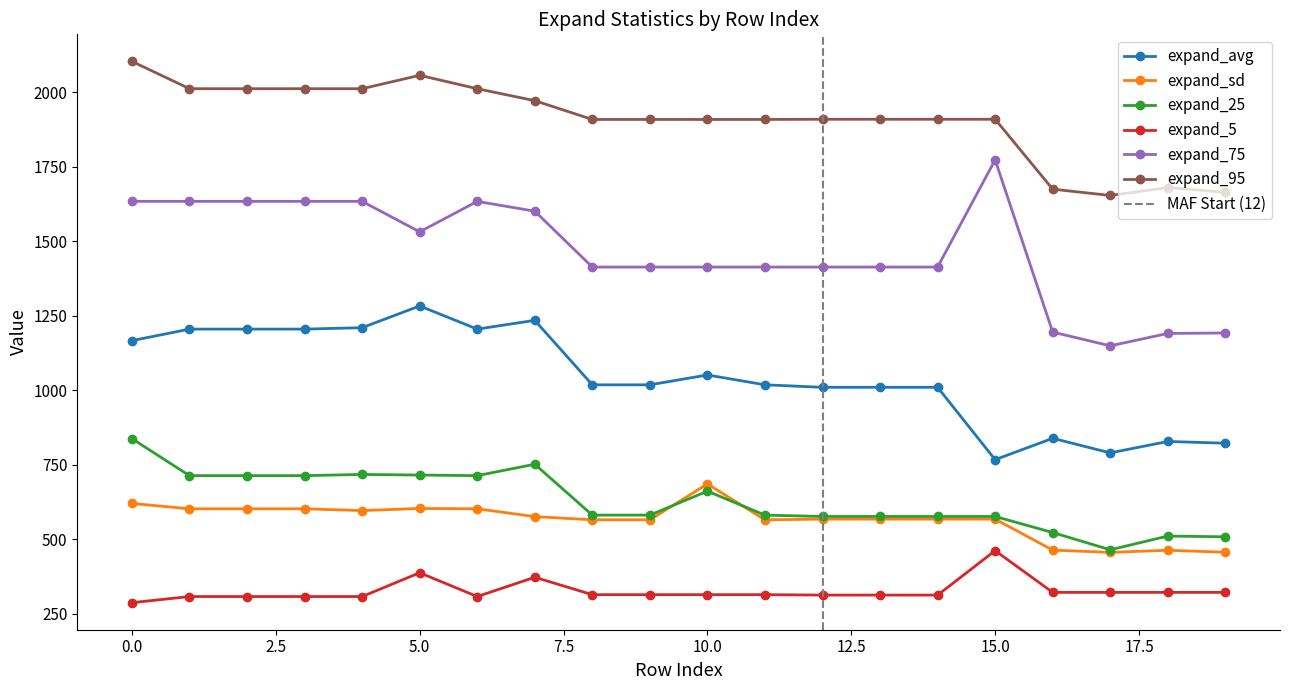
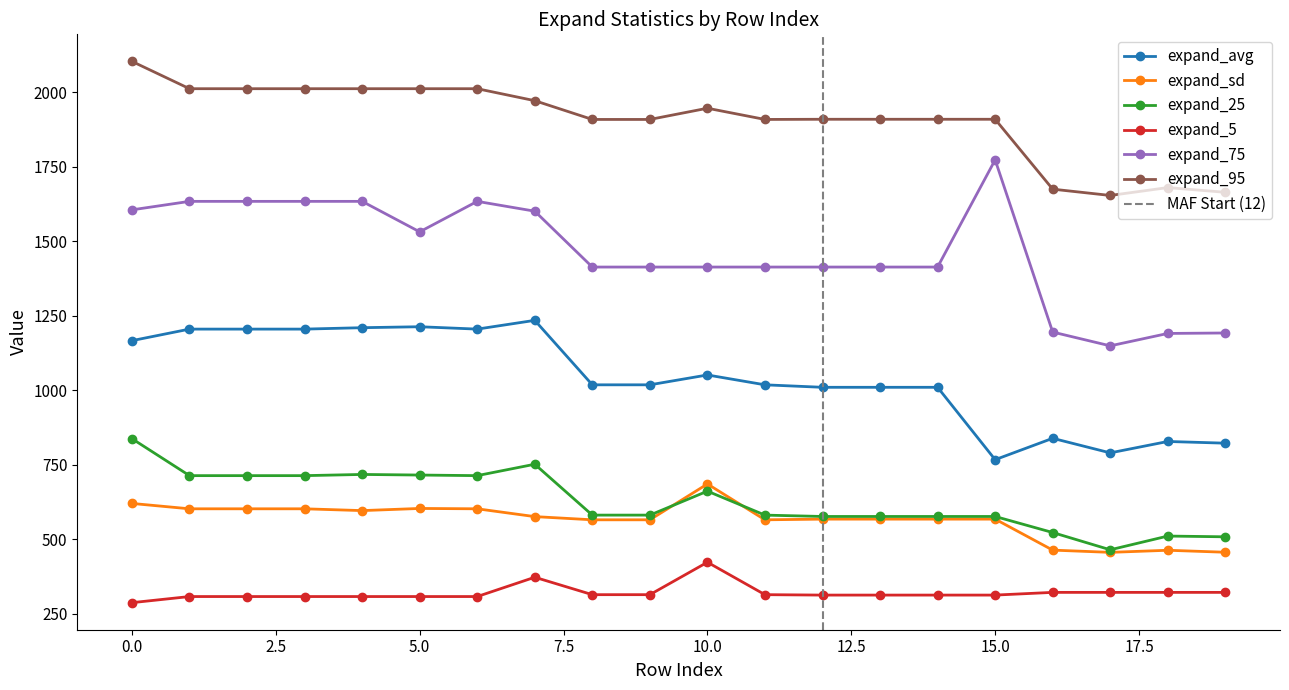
expand_75, 0.0: 1630 -> 1610
expand_avg, 5.0: 1280 -> 1210
expand_5, 5.0: 390 -> 310
expand_95, 5.0: 2060 -> 2010
expand_5, 10.0: 310 -> 420
expand_95, 10.0: 1910 -> 1950
expand_5, 15.0: 460 -> 310
